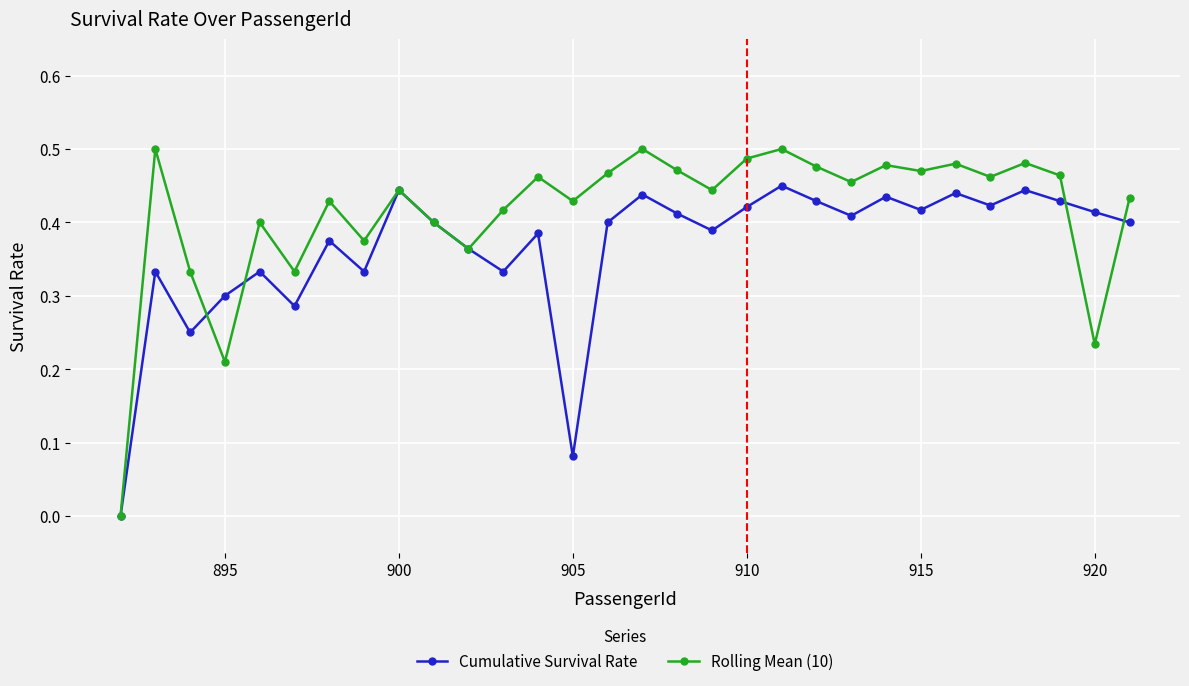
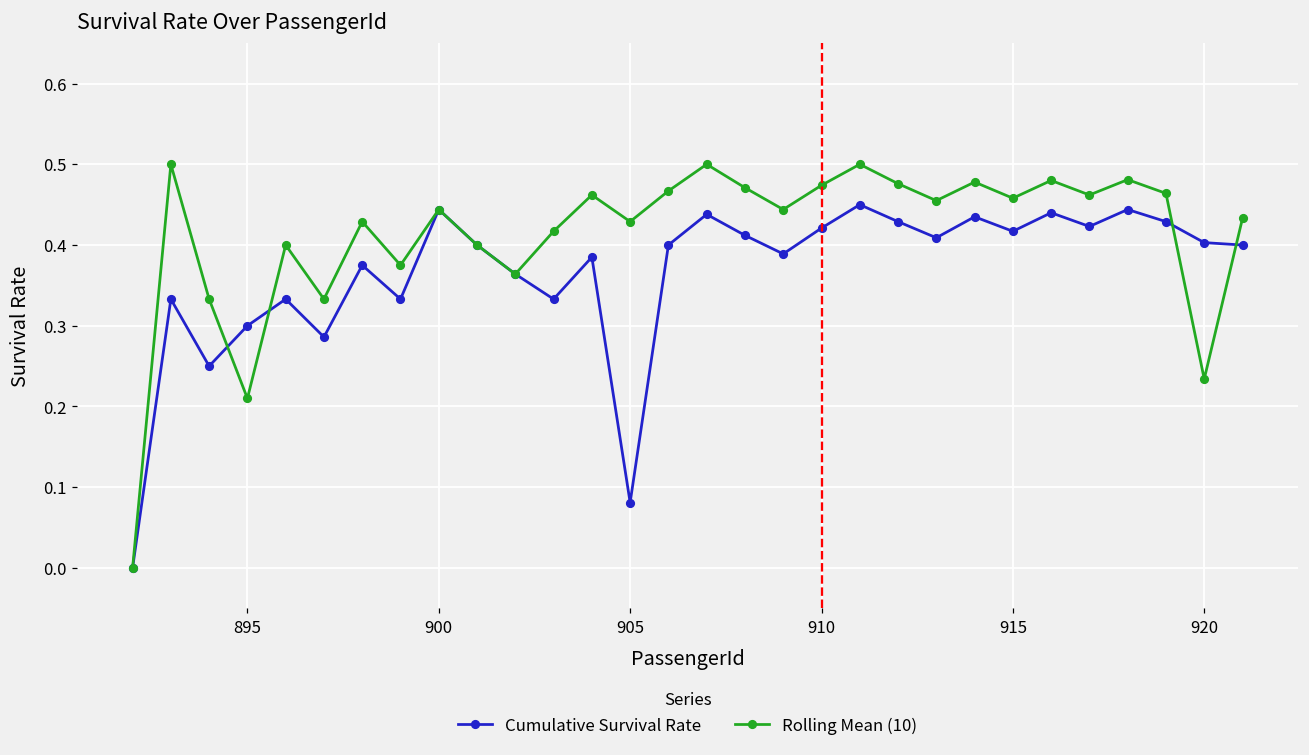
Rolling Mean (10), 910: 0.49 -> 0.47
Rolling Mean (10), 915: 0.47 -> 0.46
Cumulative Survival Rate, 920: 0.41 -> 0.40
